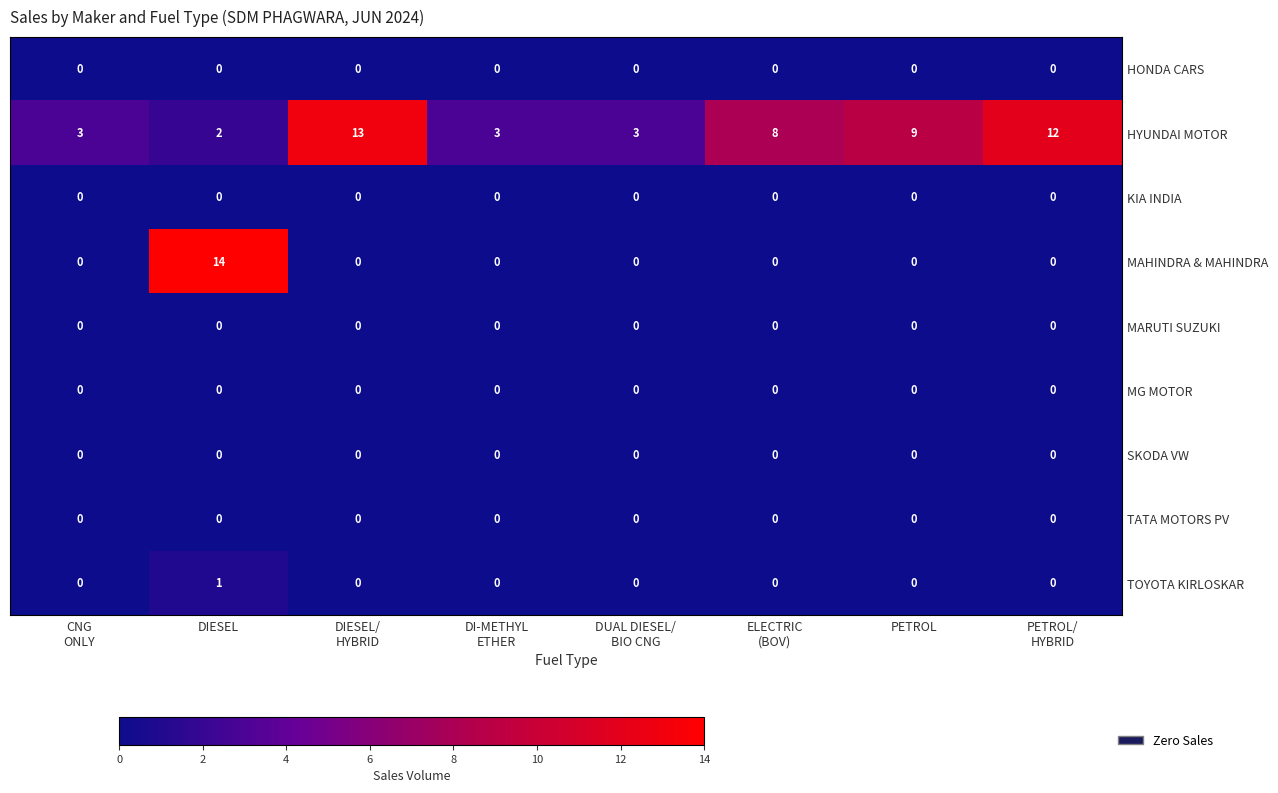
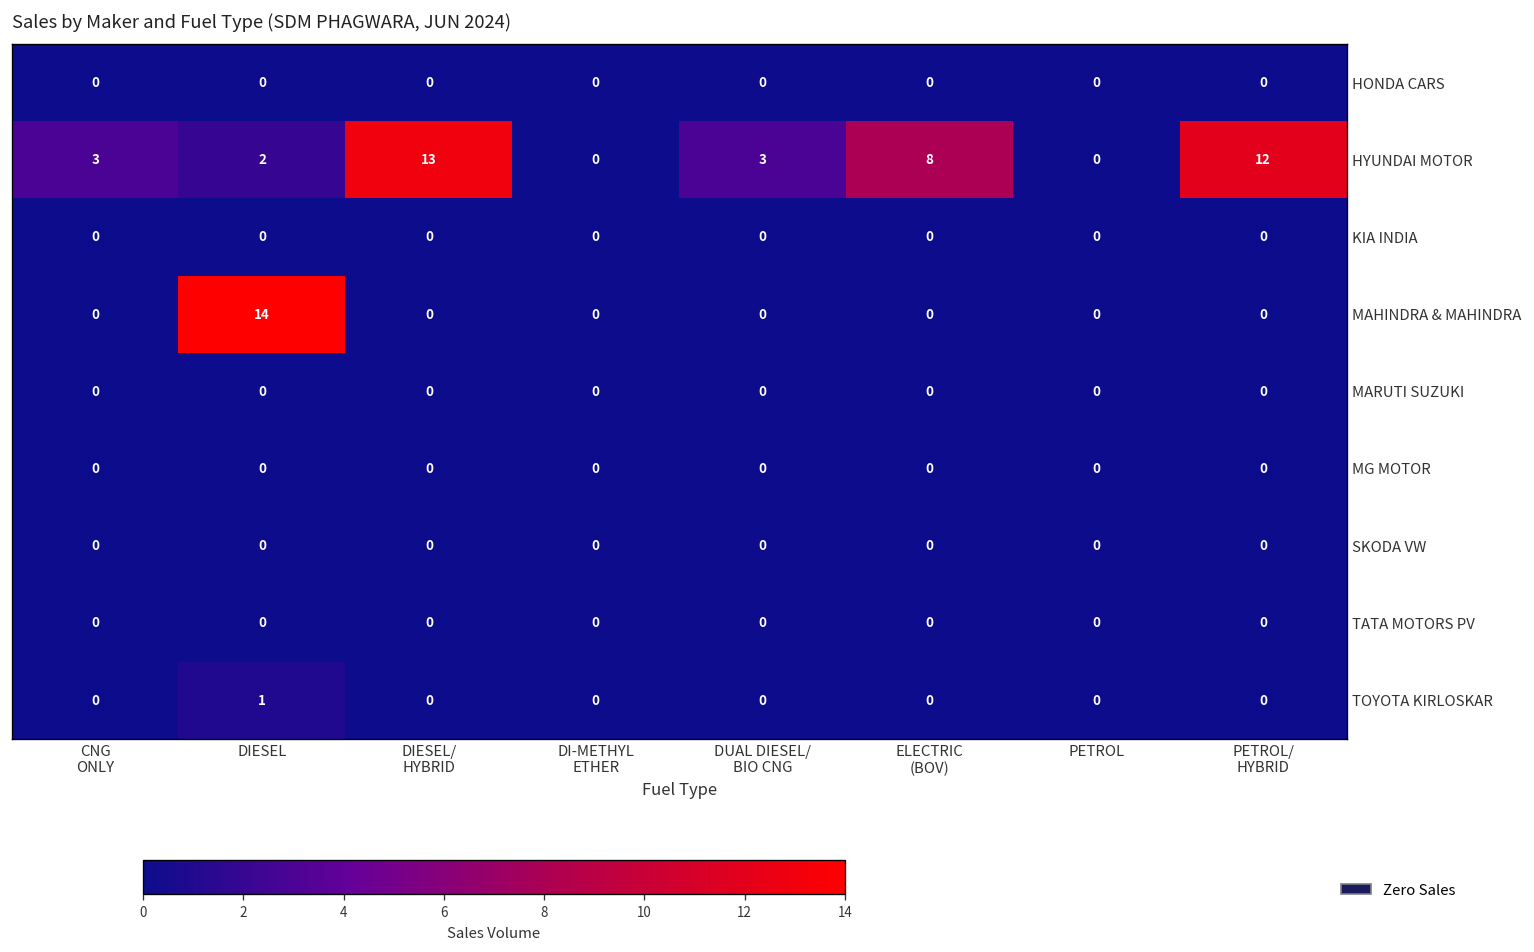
HYUNDAI MOTOR, DI-METHYL ETHER: 3 -> 0
HYUNDAI MOTOR, PETROL: 9 -> 0
